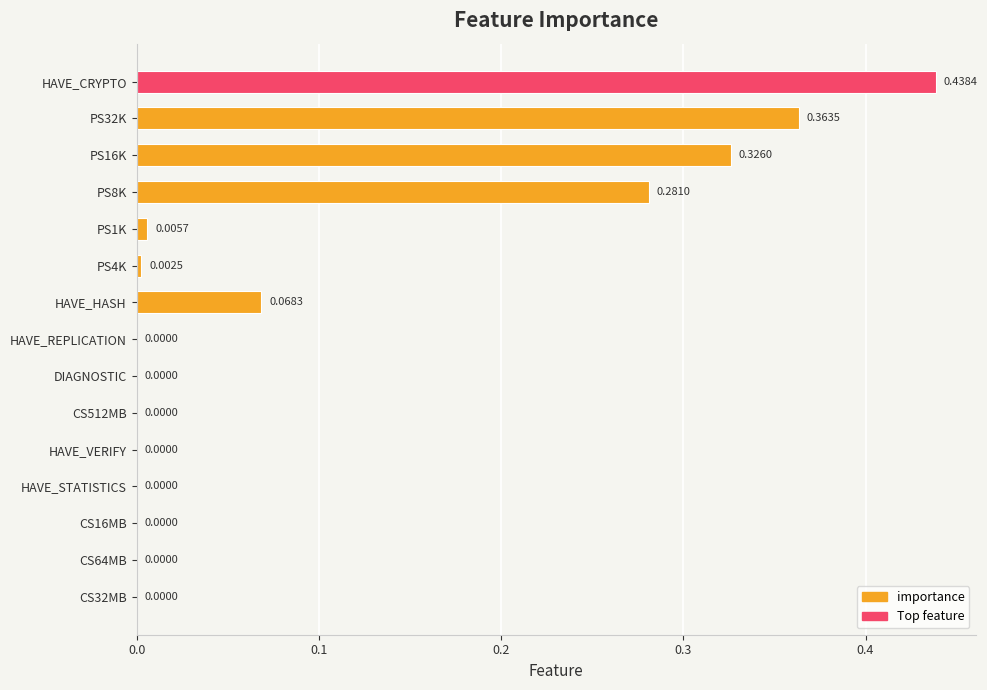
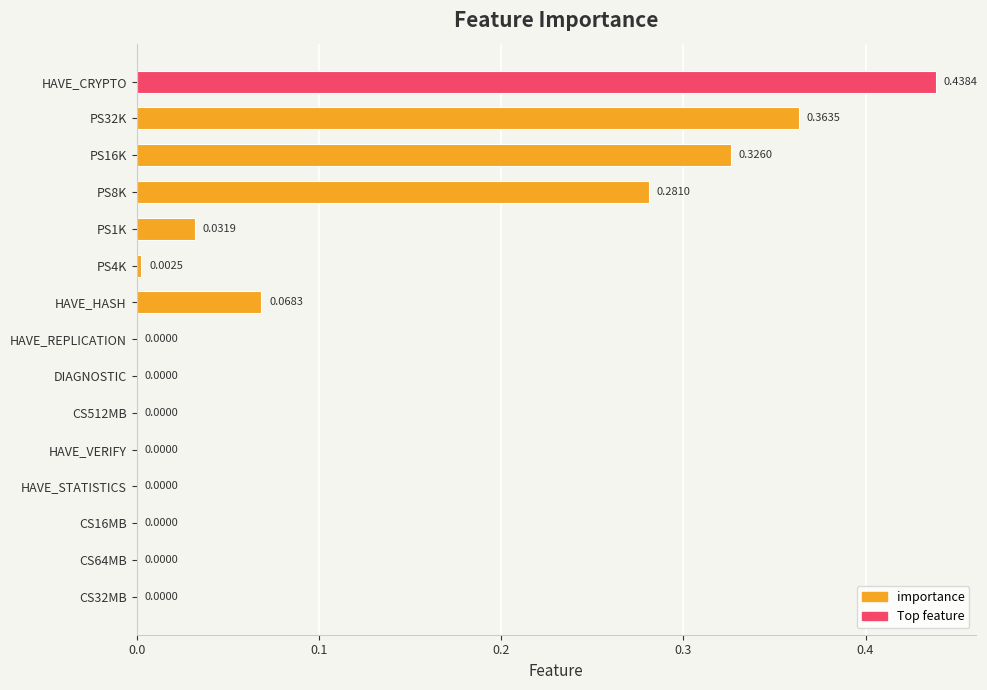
PS1K: 0.0057 -> 0.0319
